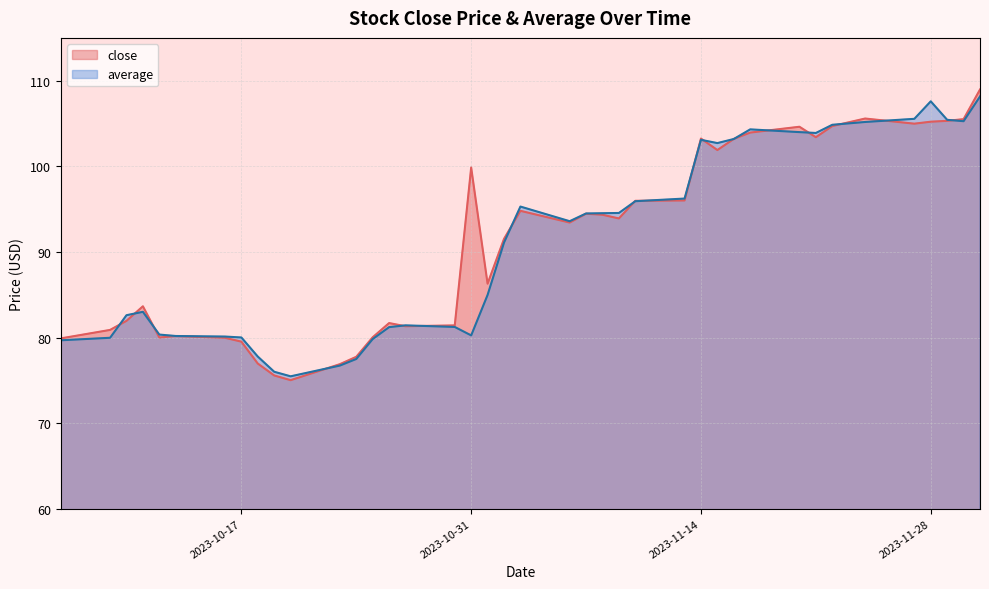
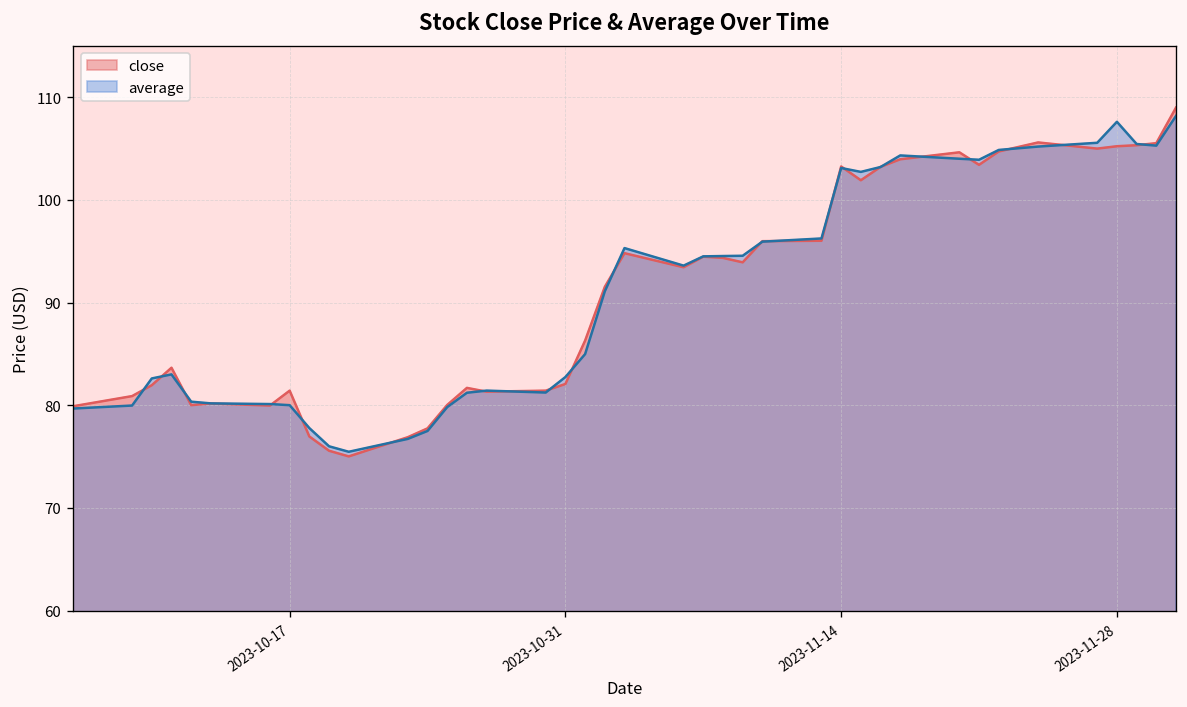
close, 2023-10-17: 80 -> 81
close, 2023-10-31: 100 -> 82
average, 2023-10-31: 80 -> 83
